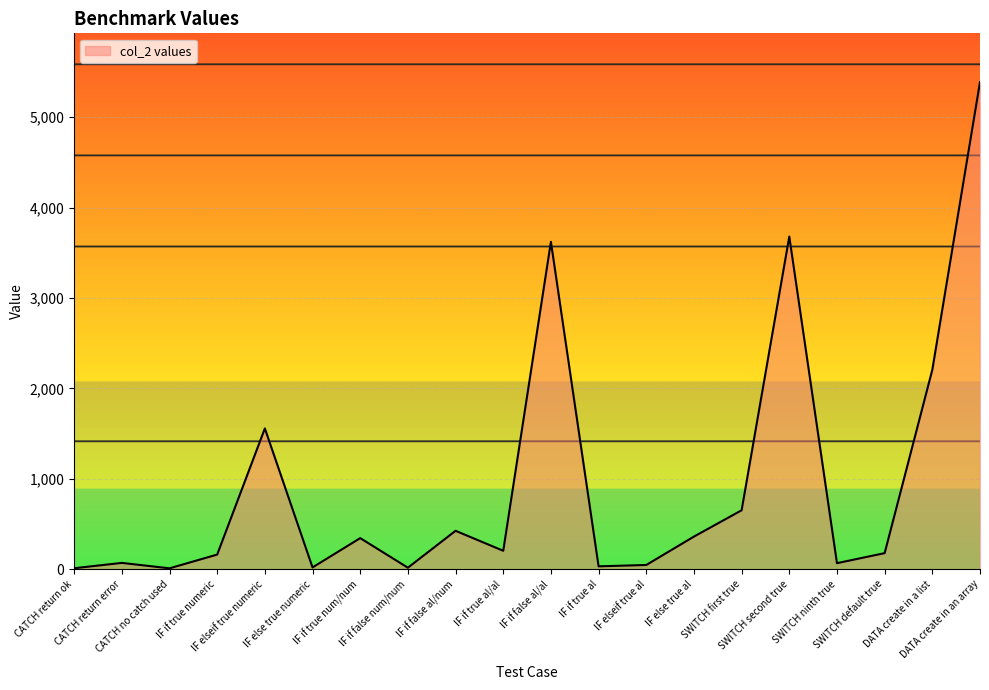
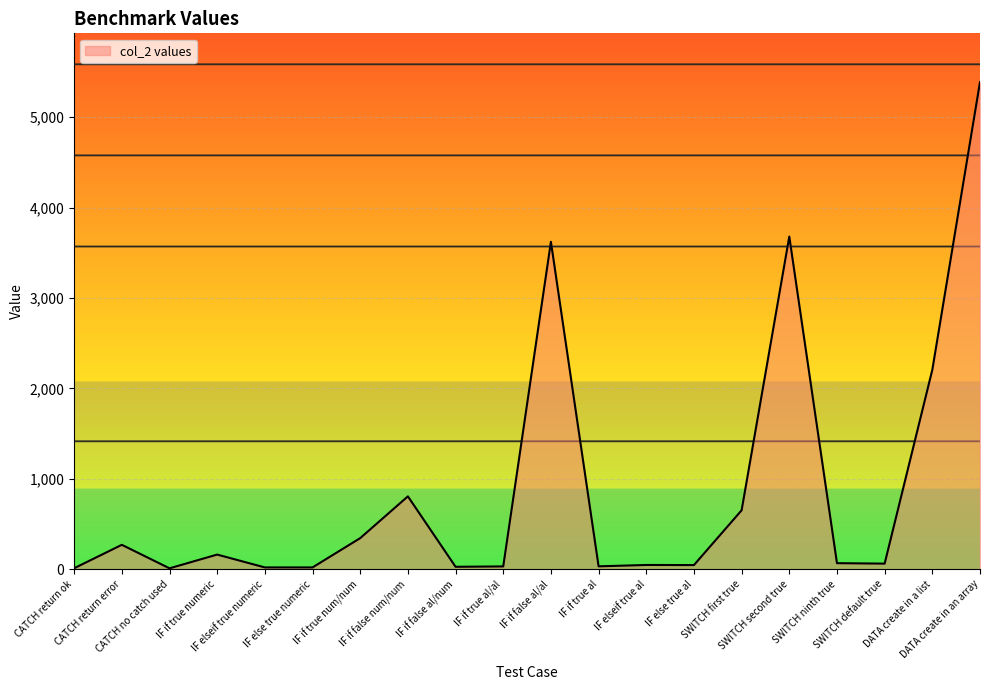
CATCH return error: 100 -> 300
IF elseif true numeric: 1,600 -> 0
IF if false num/num: 0 -> 800
IF if false al/num: 400 -> 0
IF if true al/al: 200 -> 0
IF else true al: 400 -> 0
SWITCH default true: 200 -> 100
